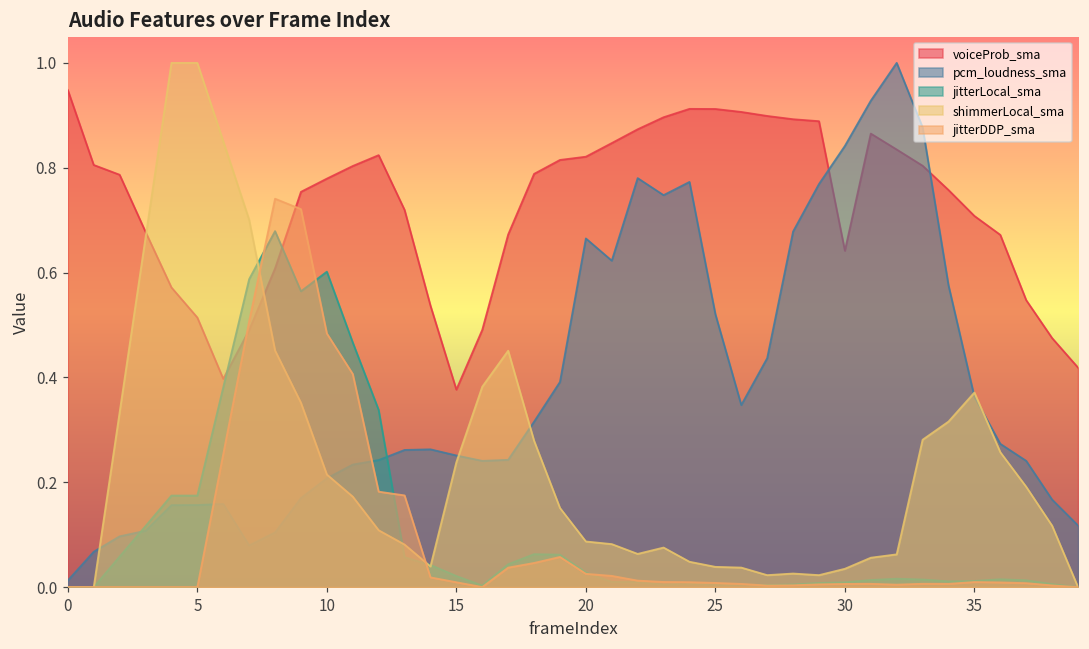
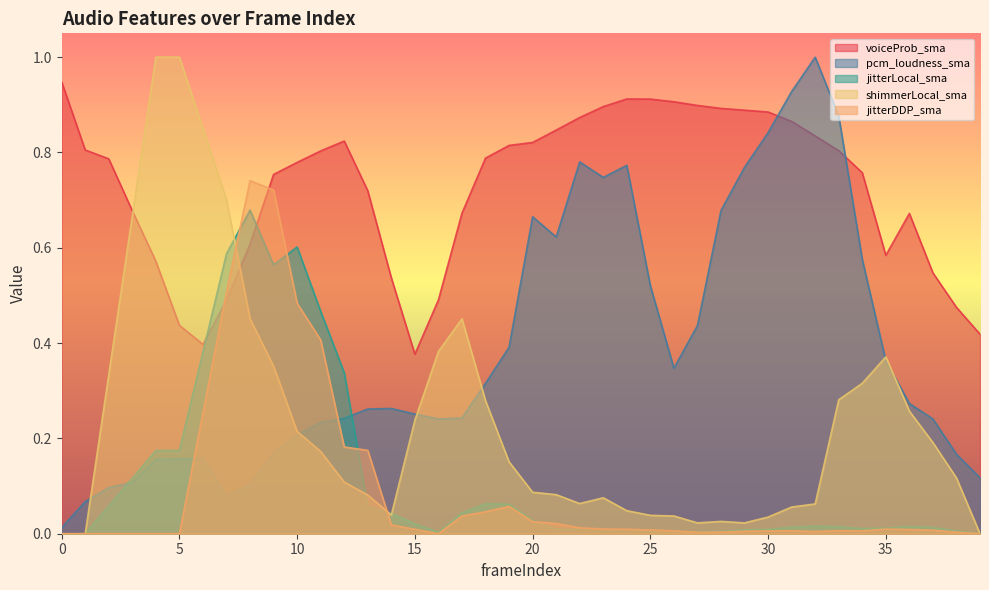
voiceProb_sma, 5: 0.51 -> 0.44
voiceProb_sma, 30: 0.64 -> 0.88
voiceProb_sma, 35: 0.71 -> 0.58
